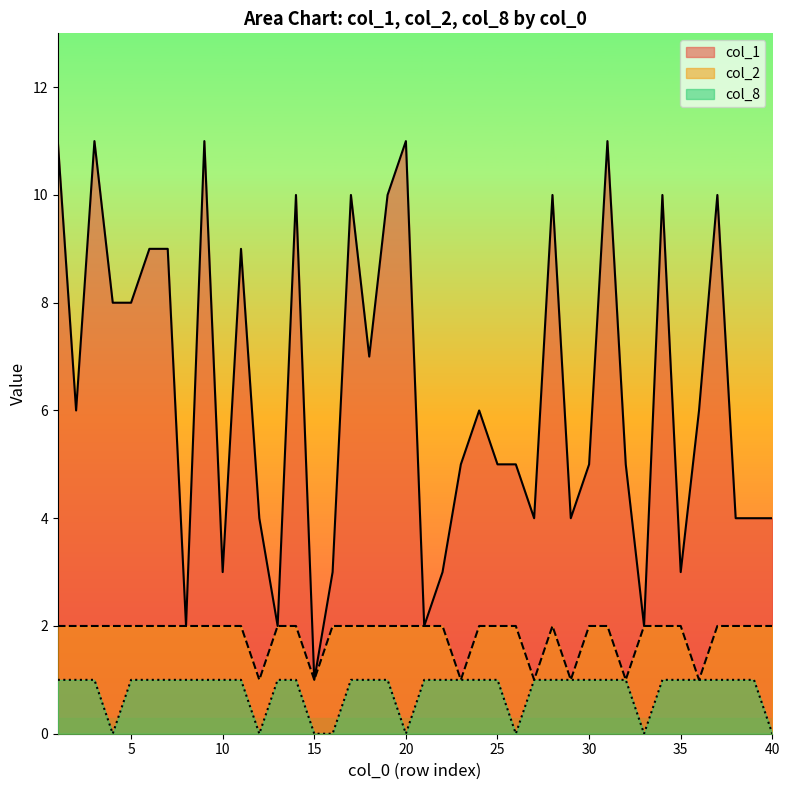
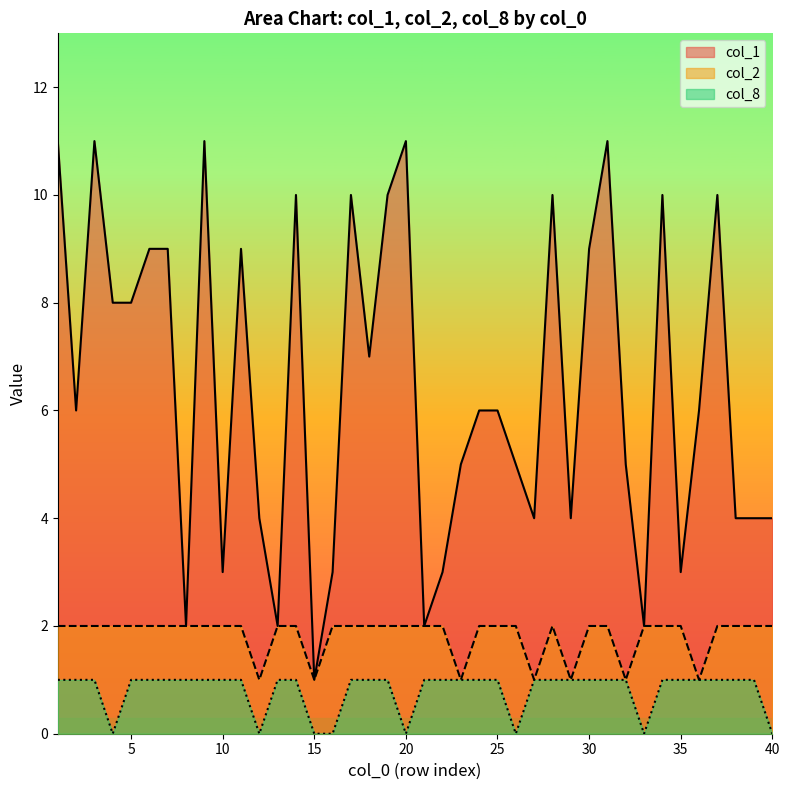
col_1, 25: 5 -> 6
col_1, 30: 5 -> 9
